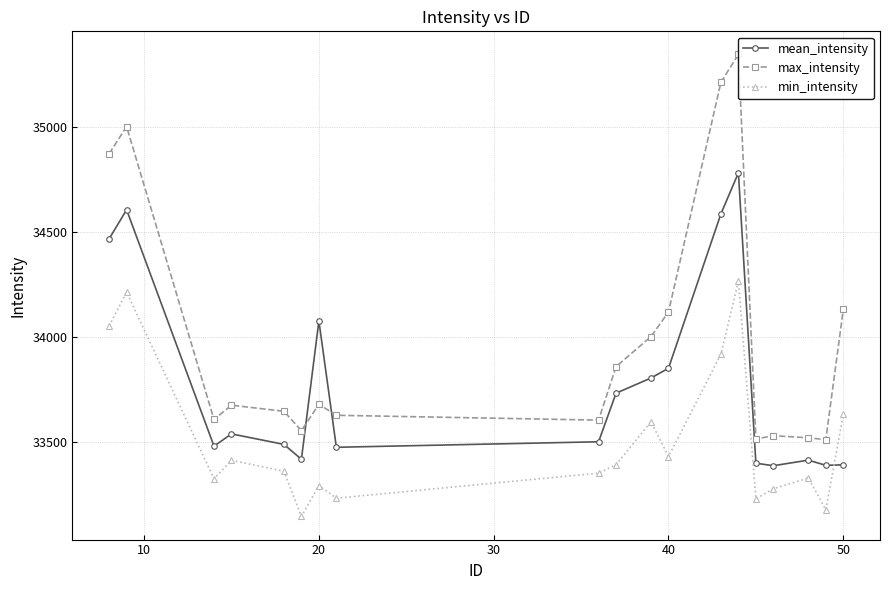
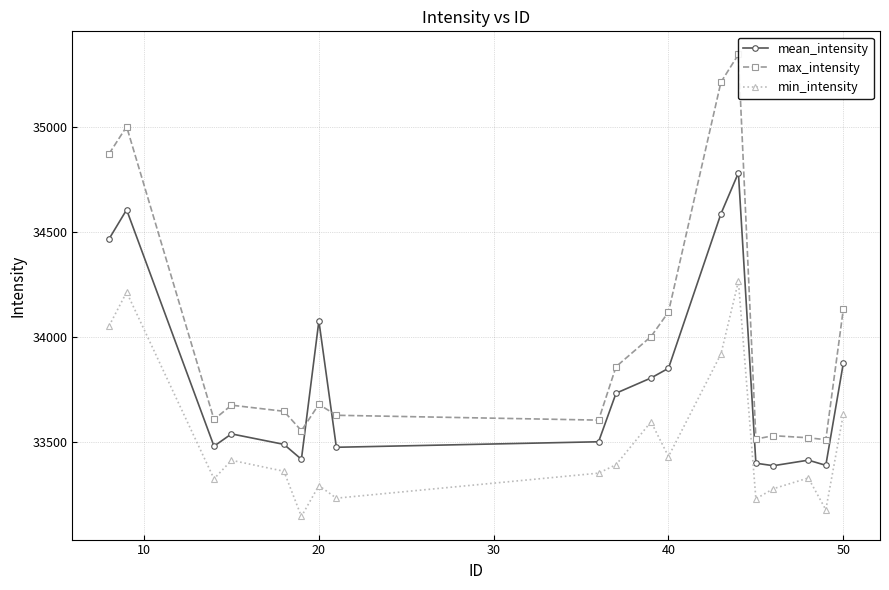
mean_intensity, 50: 33390 -> 33870
